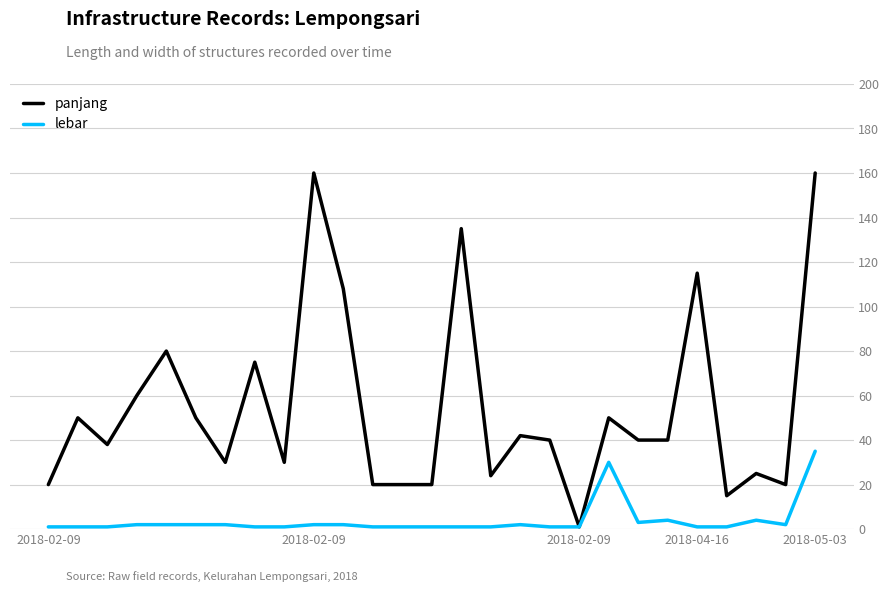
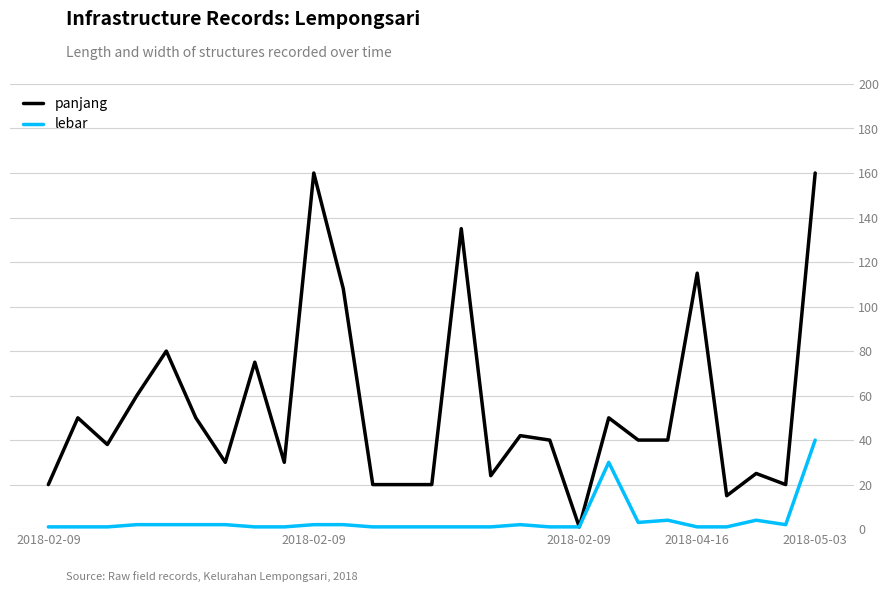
lebar, 2018-05-03: 35 -> 40
